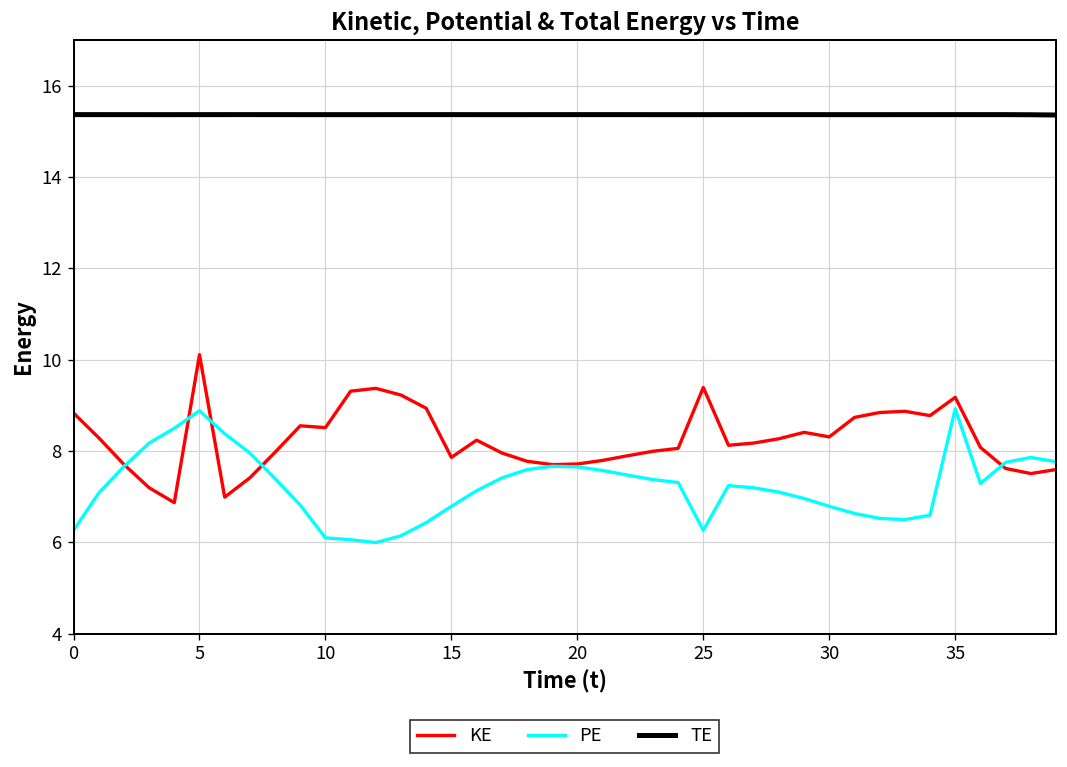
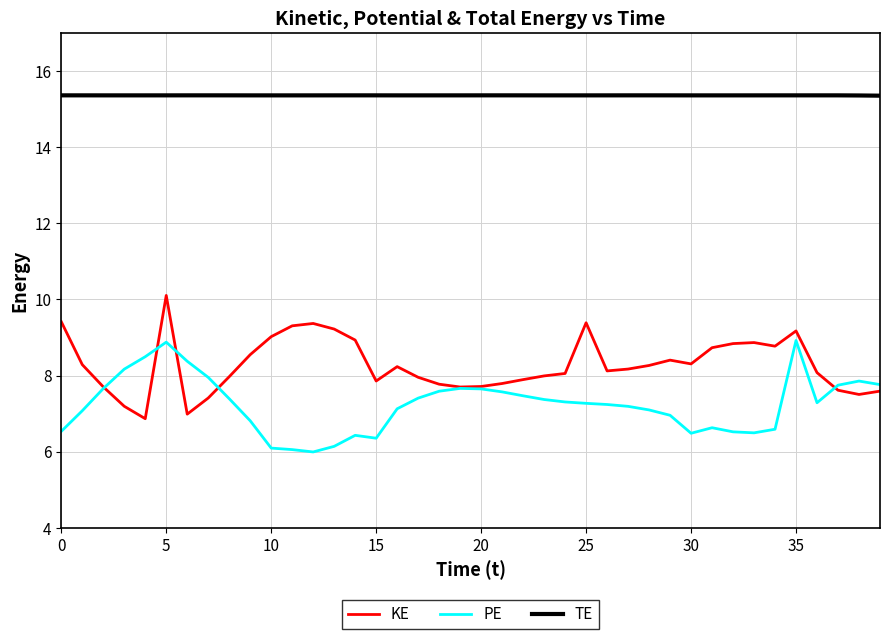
KE, 0: 8.8 -> 9.4
PE, 0: 6.3 -> 6.5
KE, 10: 8.5 -> 9.0
PE, 15: 6.8 -> 6.4
PE, 25: 6.3 -> 7.3
PE, 30: 6.8 -> 6.5
